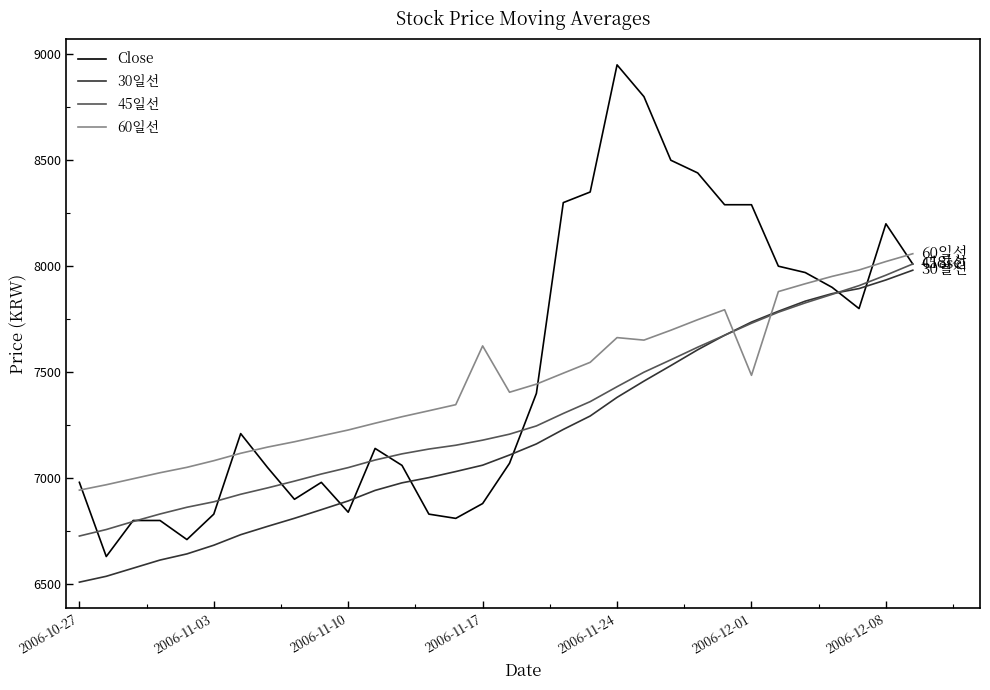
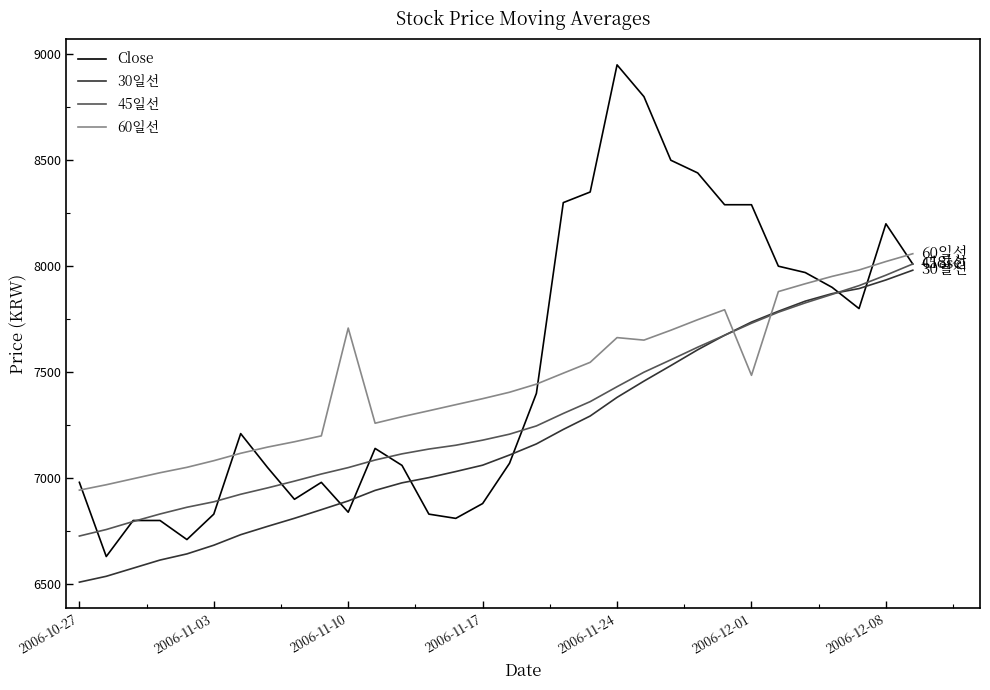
60일선, 2006-11-10: 7230 -> 7710
60일선, 2006-11-17: 7620 -> 7370
